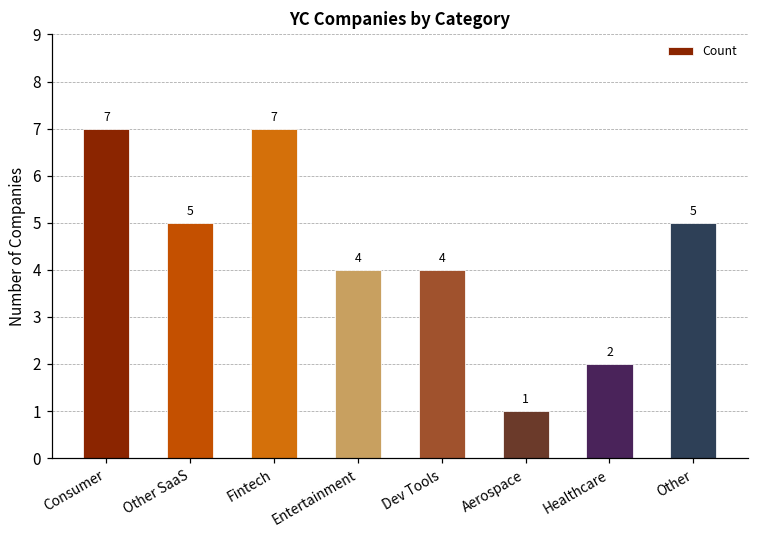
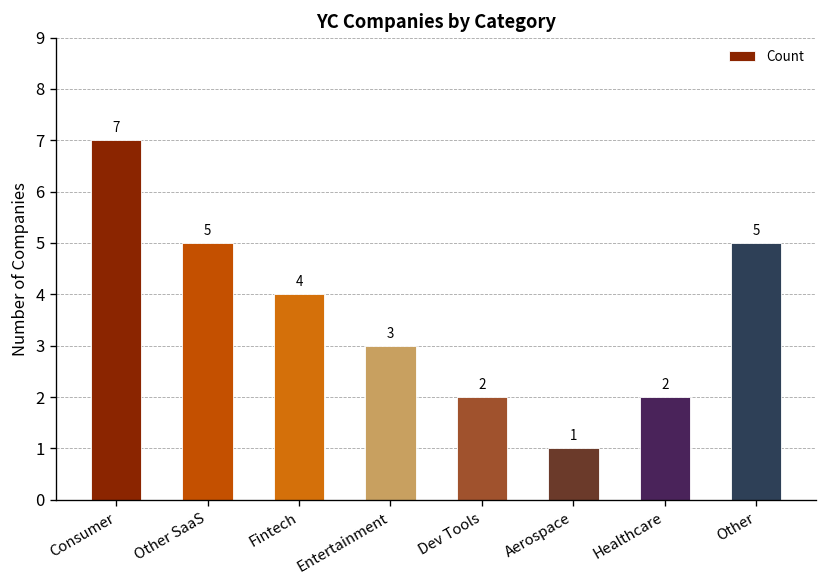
Fintech: 7 -> 4
Entertainment: 4 -> 3
Dev Tools: 4 -> 2
